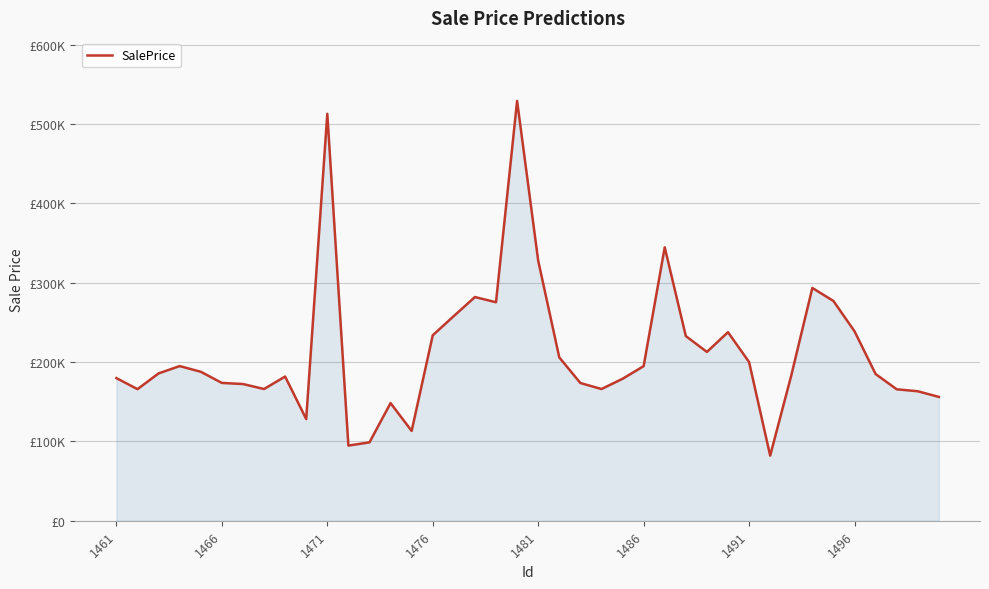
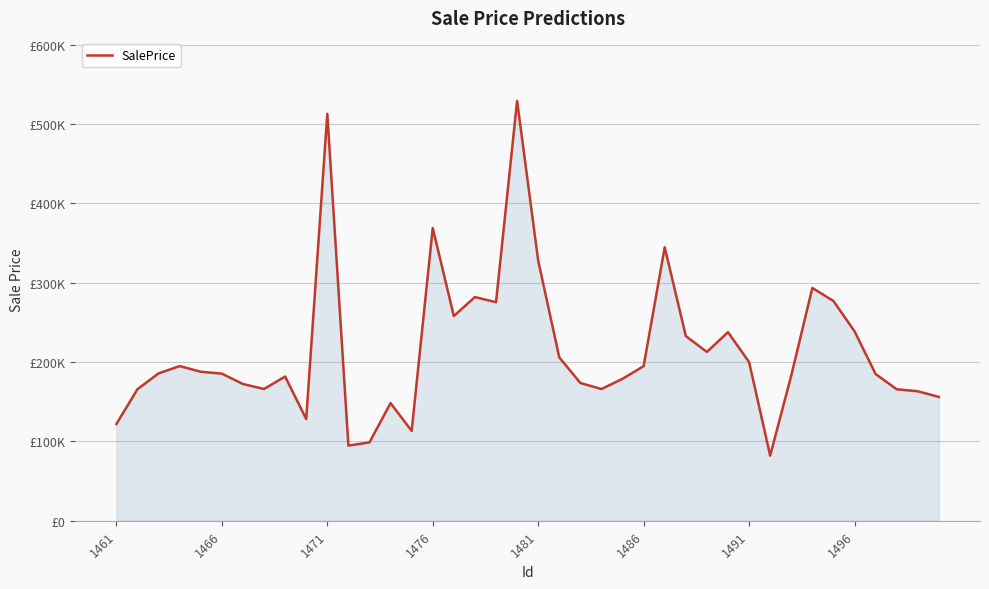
1461: £180000 -> £120000
1466: £170000 -> £190000
1476: £230000 -> £370000
